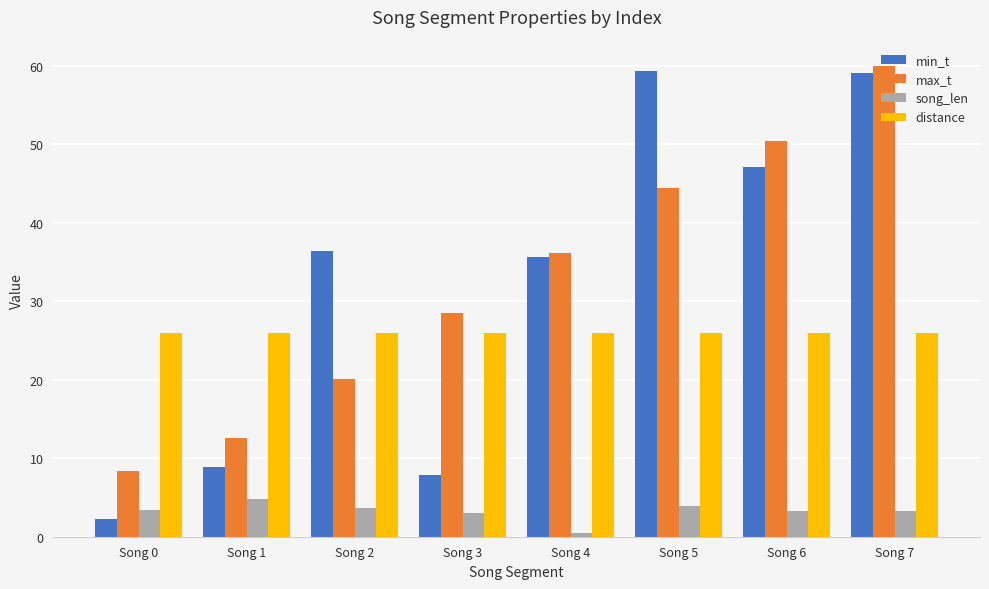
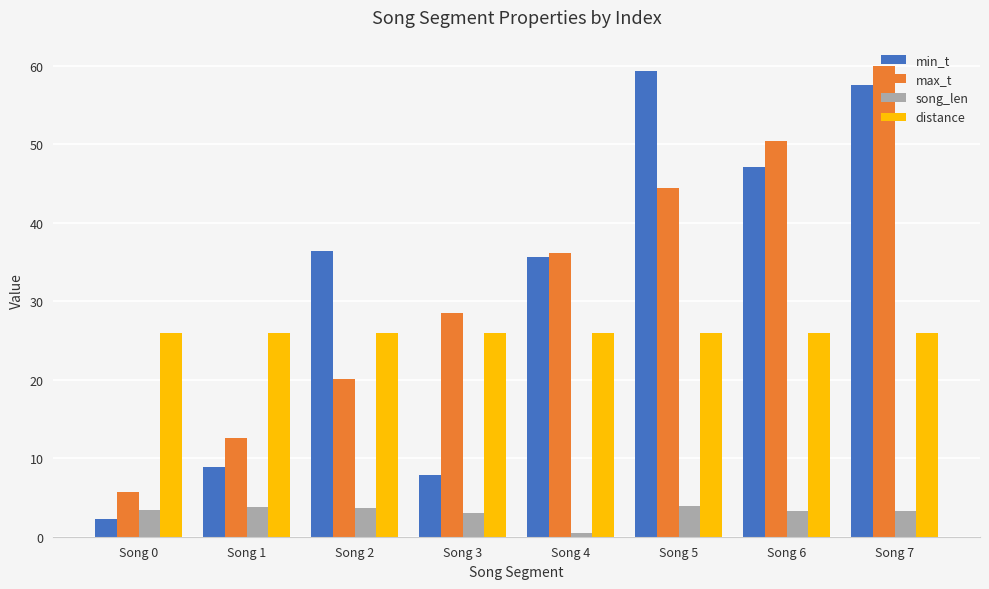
max_t, Song 0: 8 -> 6
song_len, Song 1: 5 -> 4
min_t, Song 7: 59 -> 58
